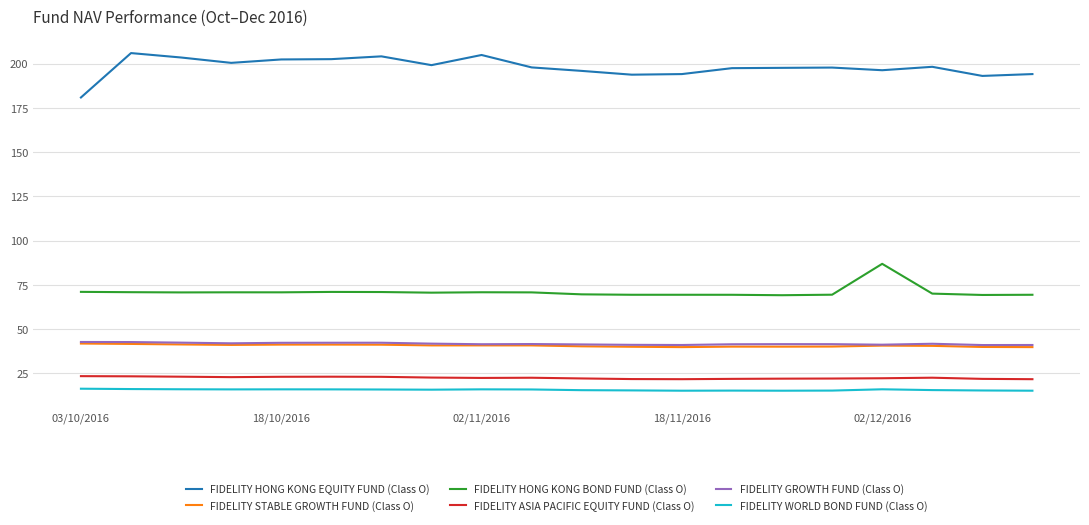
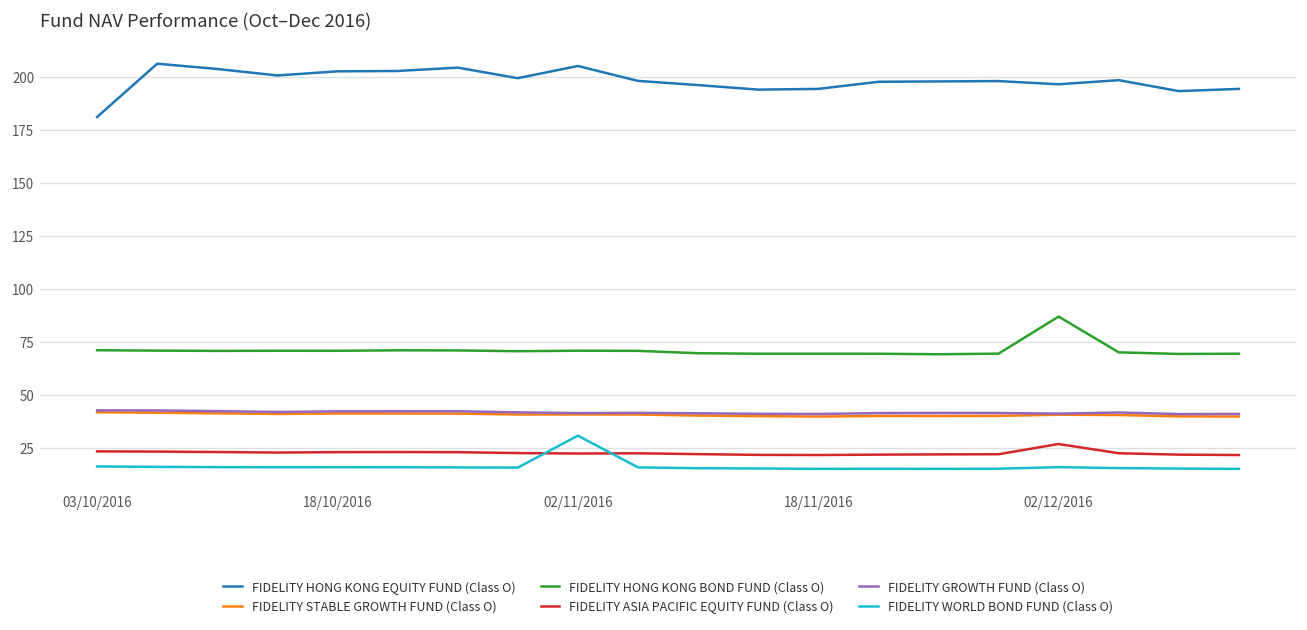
FIDELITY WORLD BOND FUND (Class O), 02/11/2016: 16 -> 31
FIDELITY ASIA PACIFIC EQUITY FUND (Class O), 02/12/2016: 22 -> 27
